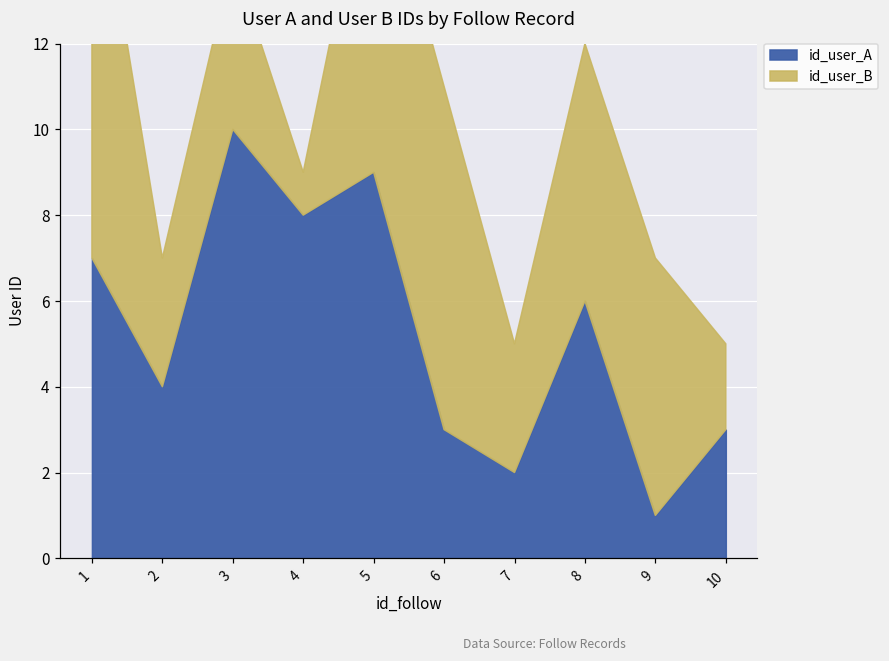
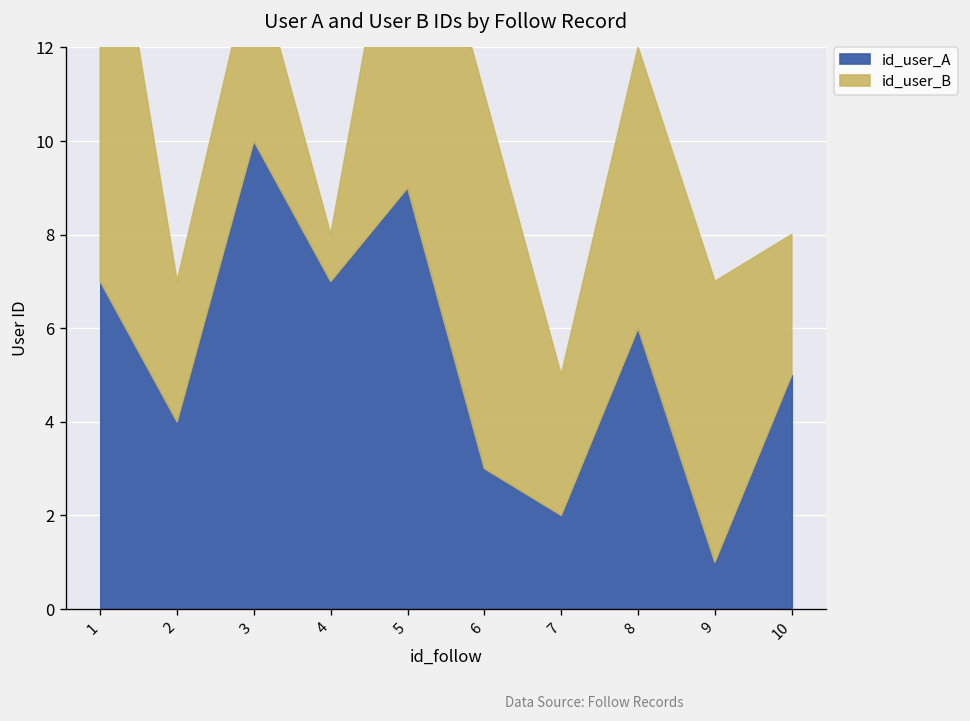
id_user_A, 4: 8 -> 7
id_user_A, 10: 3 -> 5
id_user_B, 10: 2 -> 3
